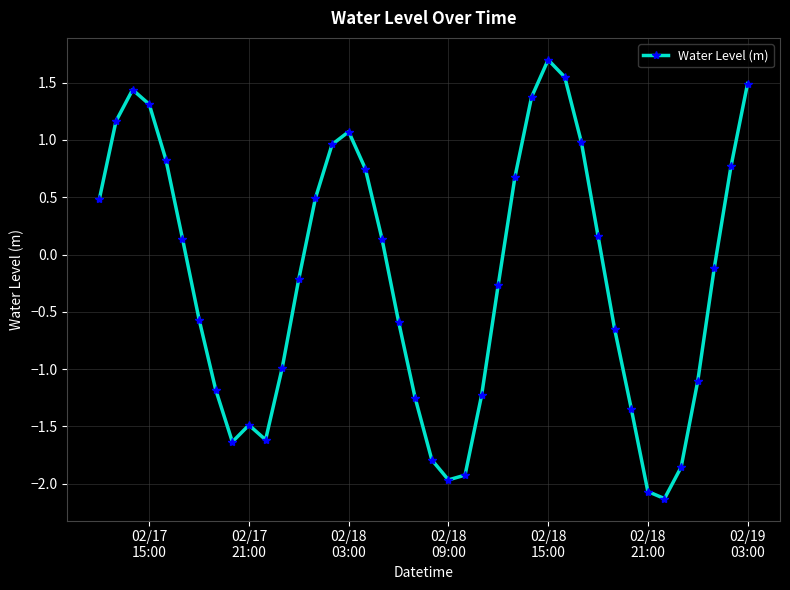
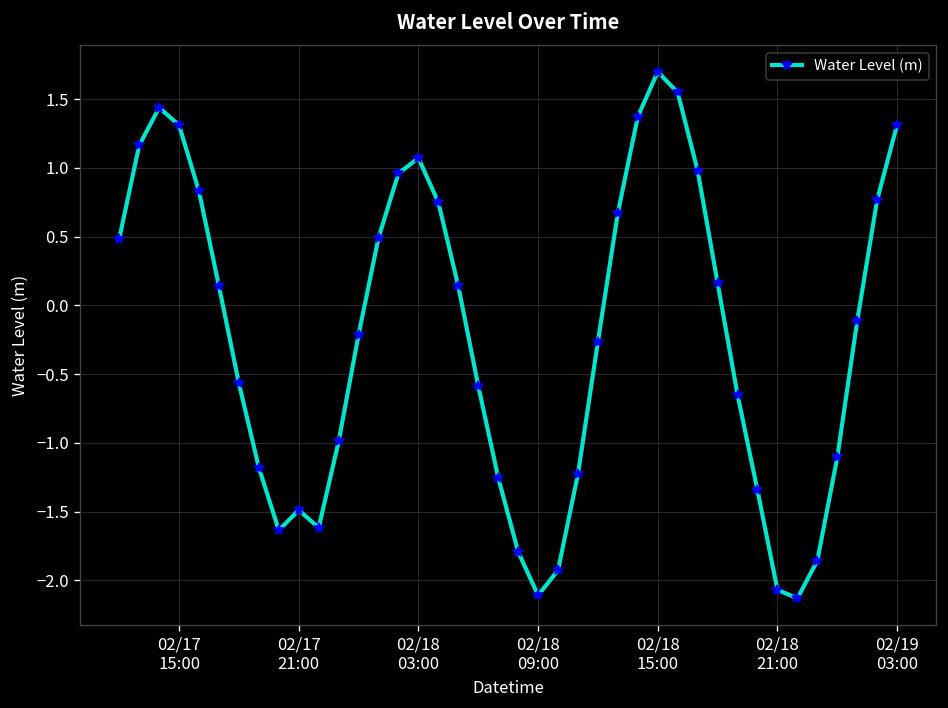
02/18 09:00: -1.97 -> -2.11
02/19 03:00: 1.49 -> 1.31
